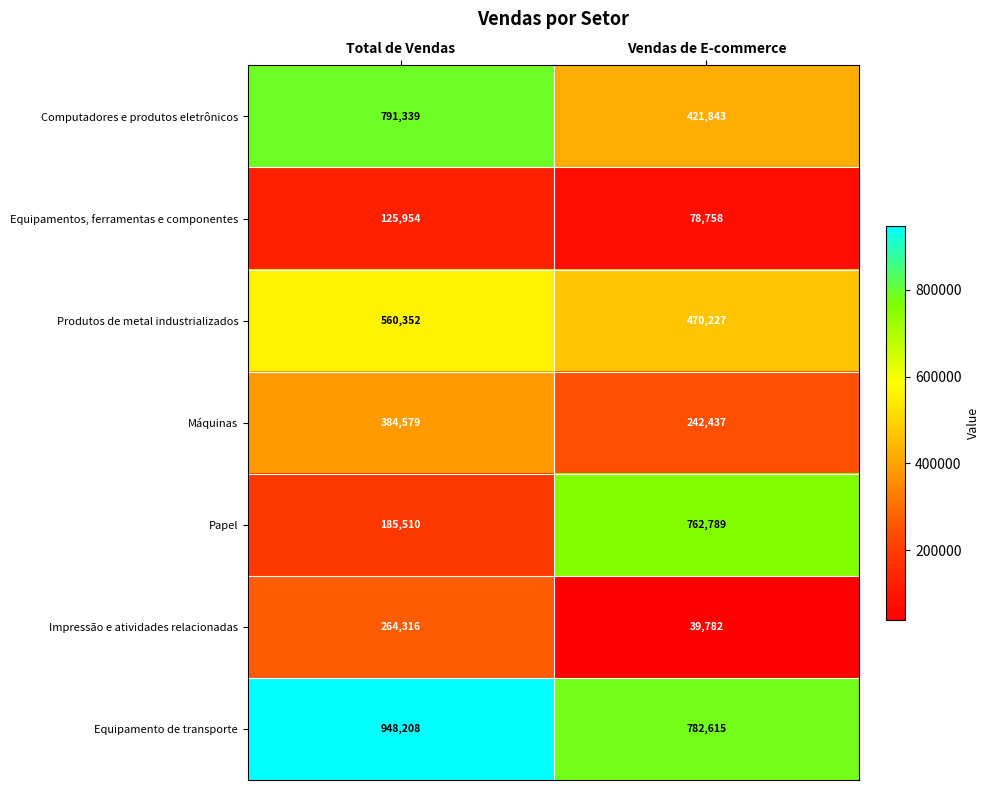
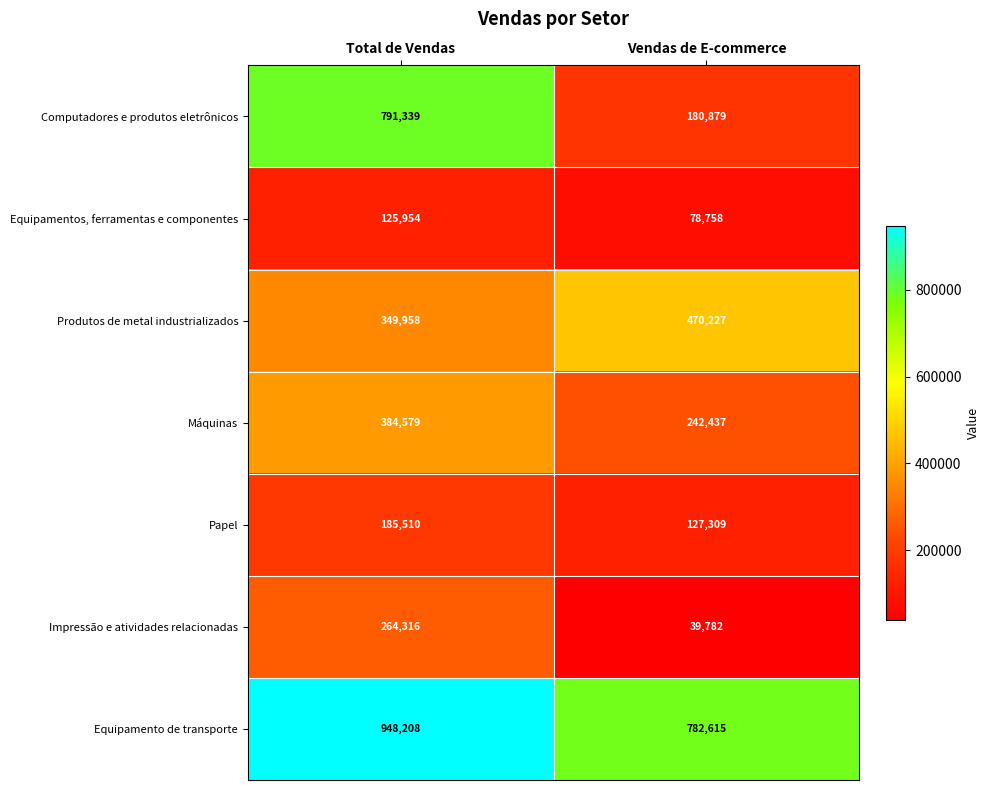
Computadores e produtos eletrônicos, Vendas de E-commerce: 421,843 -> 180,879
Produtos de metal industrializados, Total de Vendas: 560,352 -> 349,958
Papel, Vendas de E-commerce: 762,789 -> 127,309
